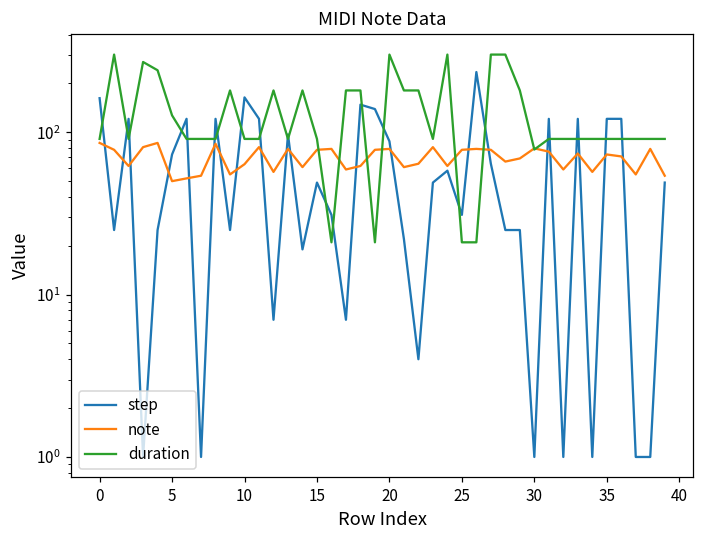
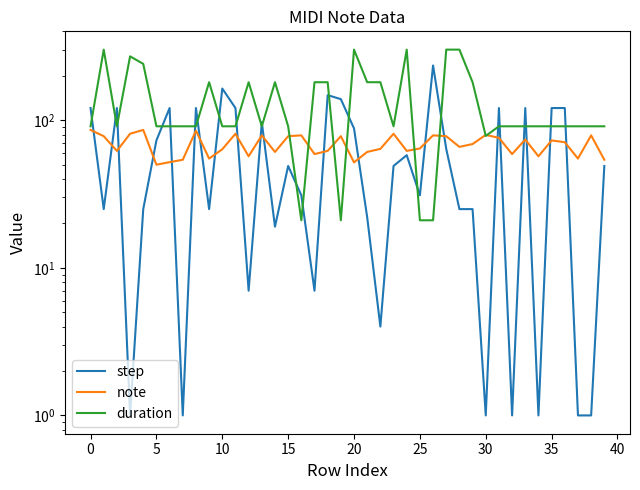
step, 0: 160 -> 120
duration, 5: 130 -> 90
note, 20: 80 -> 52
note, 25: 80 -> 60
